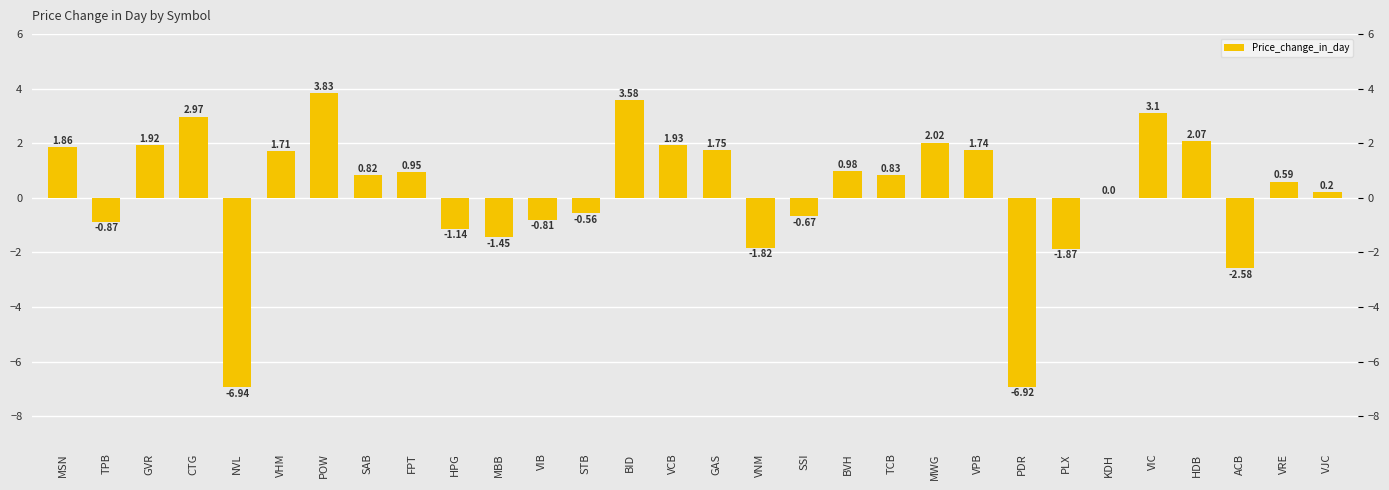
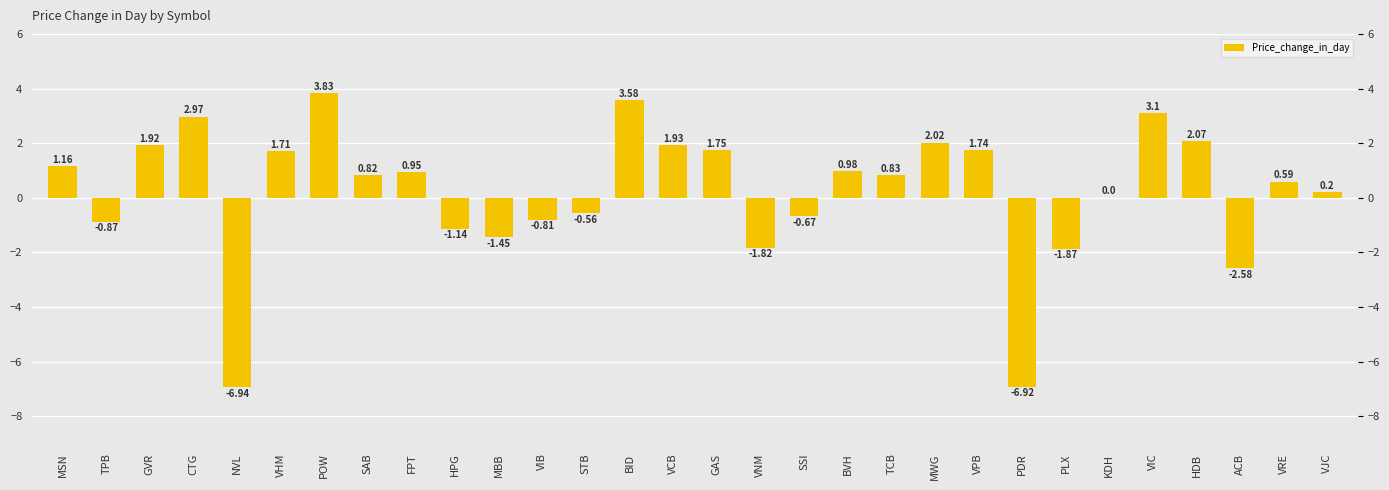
MSN: 1.86 -> 1.16
